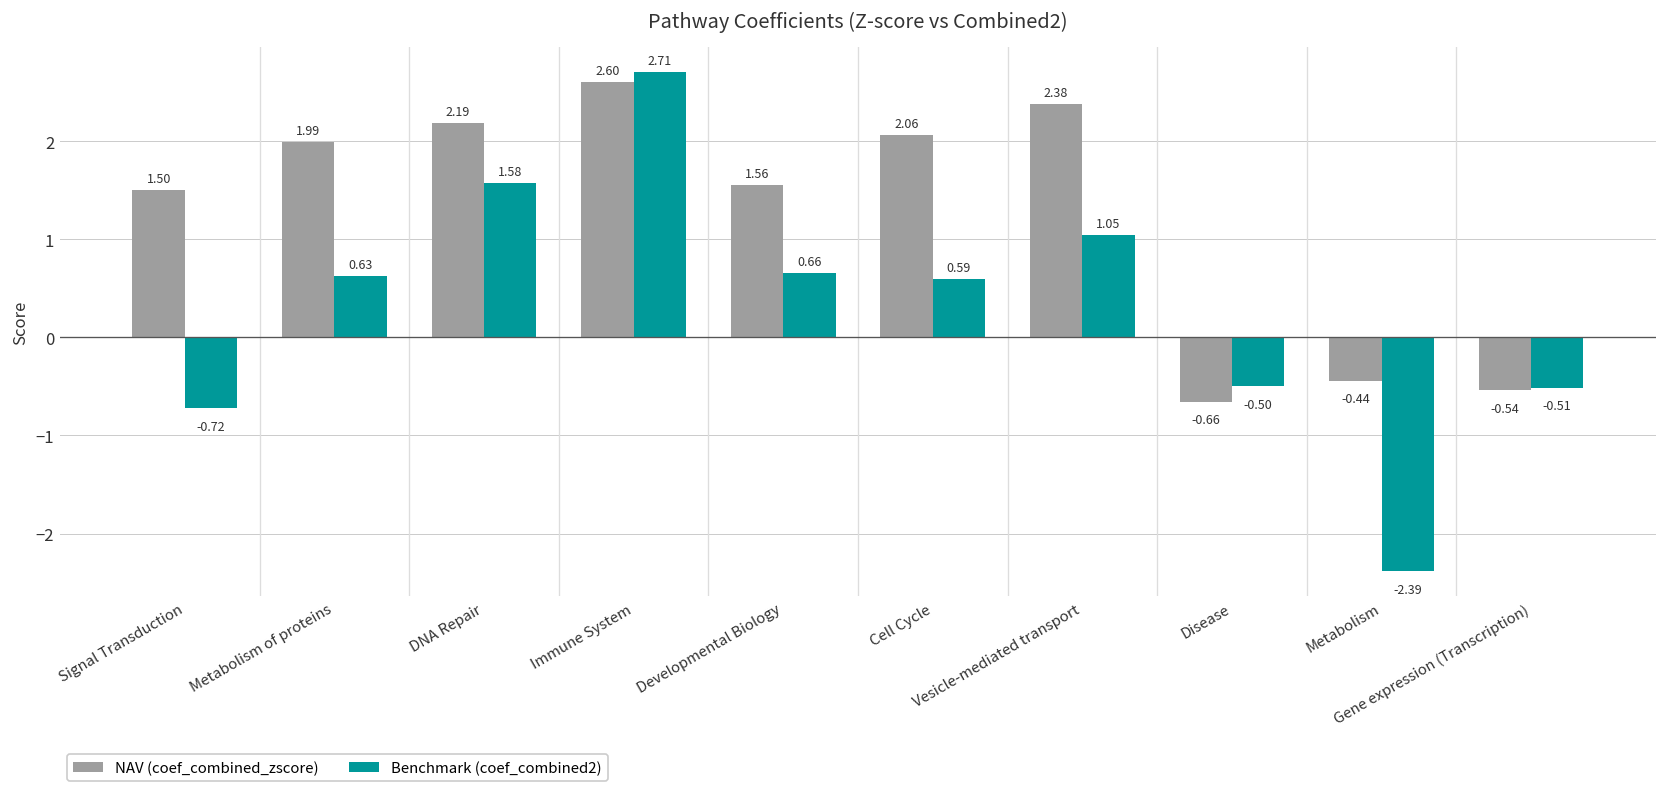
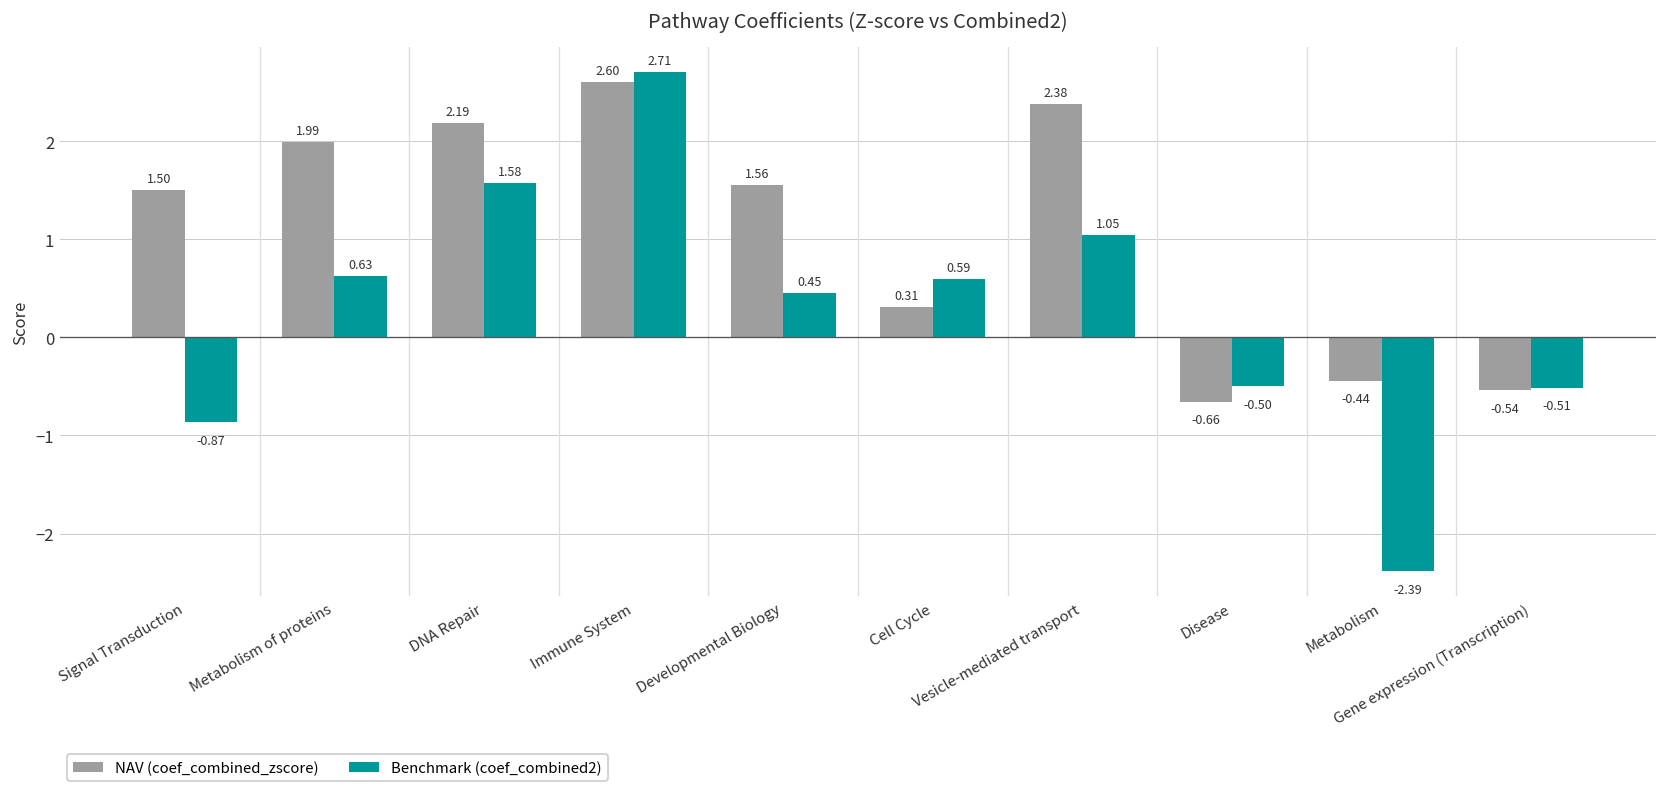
Benchmark (coef_combined2), Signal Transduction: -0.72 -> -0.87
Benchmark (coef_combined2), Developmental Biology: 0.66 -> 0.45
NAV (coef_combined_zscore), Cell Cycle: 2.06 -> 0.31
